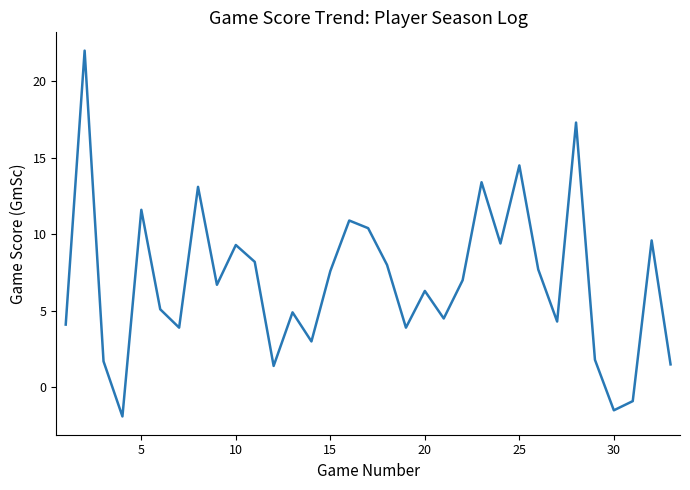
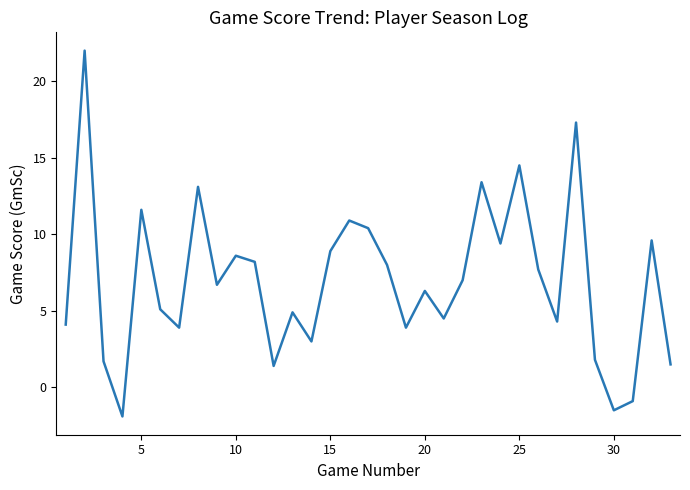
10: 9.3 -> 8.6
15: 7.6 -> 8.9
